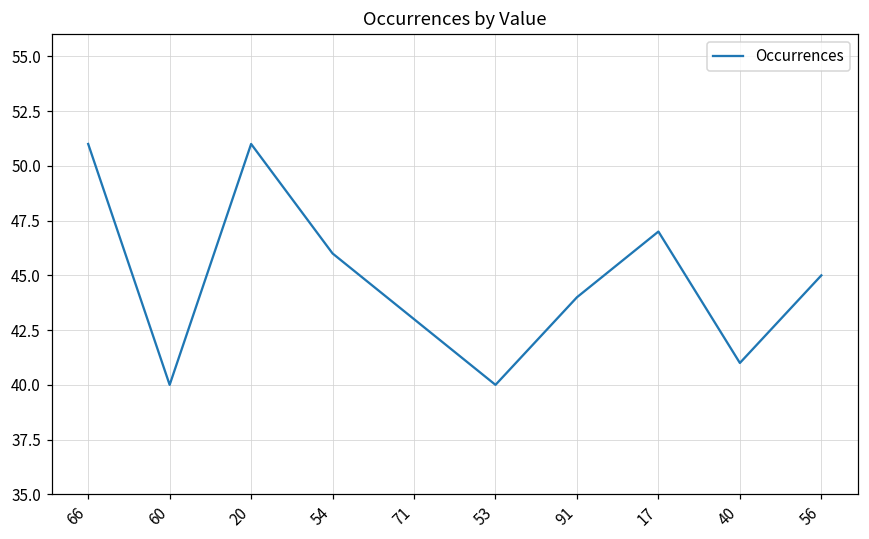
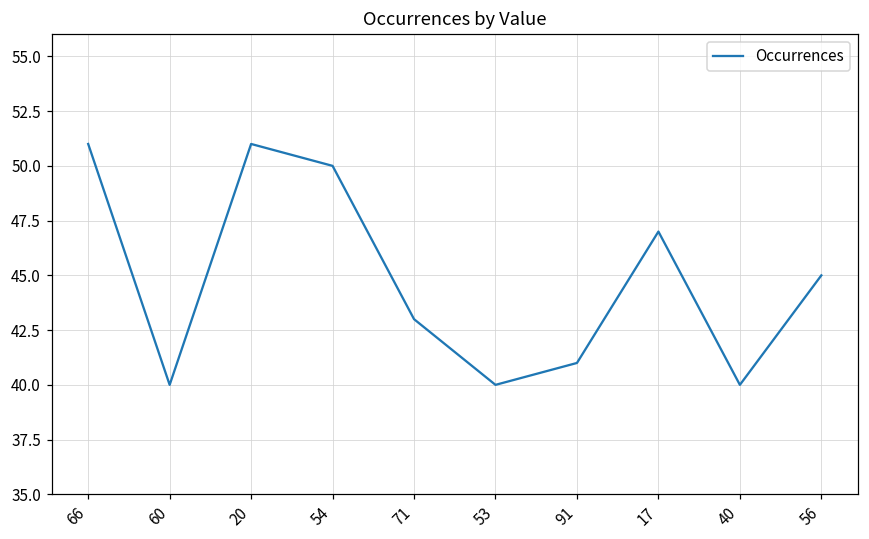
54: 46 -> 50
91: 44 -> 41
40: 41 -> 40
